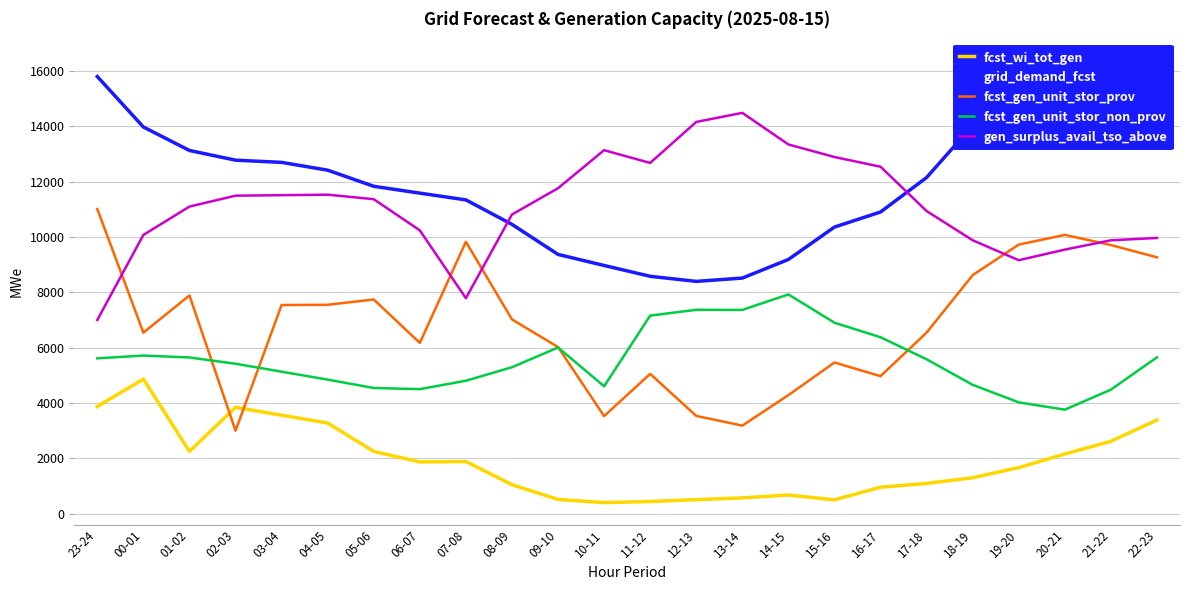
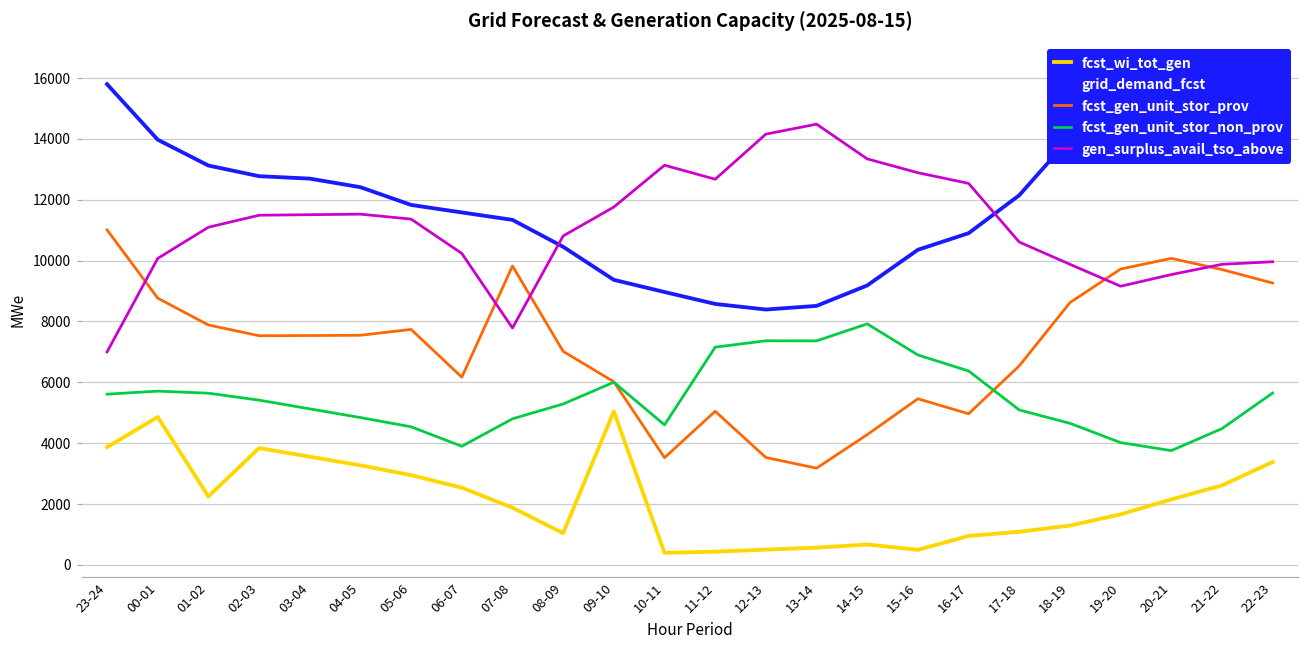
fcst_gen_unit_stor_prov, 00-01: 6500 -> 8800
fcst_gen_unit_stor_prov, 02-03: 3000 -> 7500
fcst_wi_tot_gen, 05-06: 2200 -> 3000
fcst_wi_tot_gen, 06-07: 1900 -> 2500
fcst_gen_unit_stor_non_prov, 06-07: 4500 -> 3900
fcst_wi_tot_gen, 09-10: 500 -> 5000
fcst_gen_unit_stor_non_prov, 17-18: 5600 -> 5100
gen_surplus_avail_tso_above, 17-18: 10900 -> 10600
